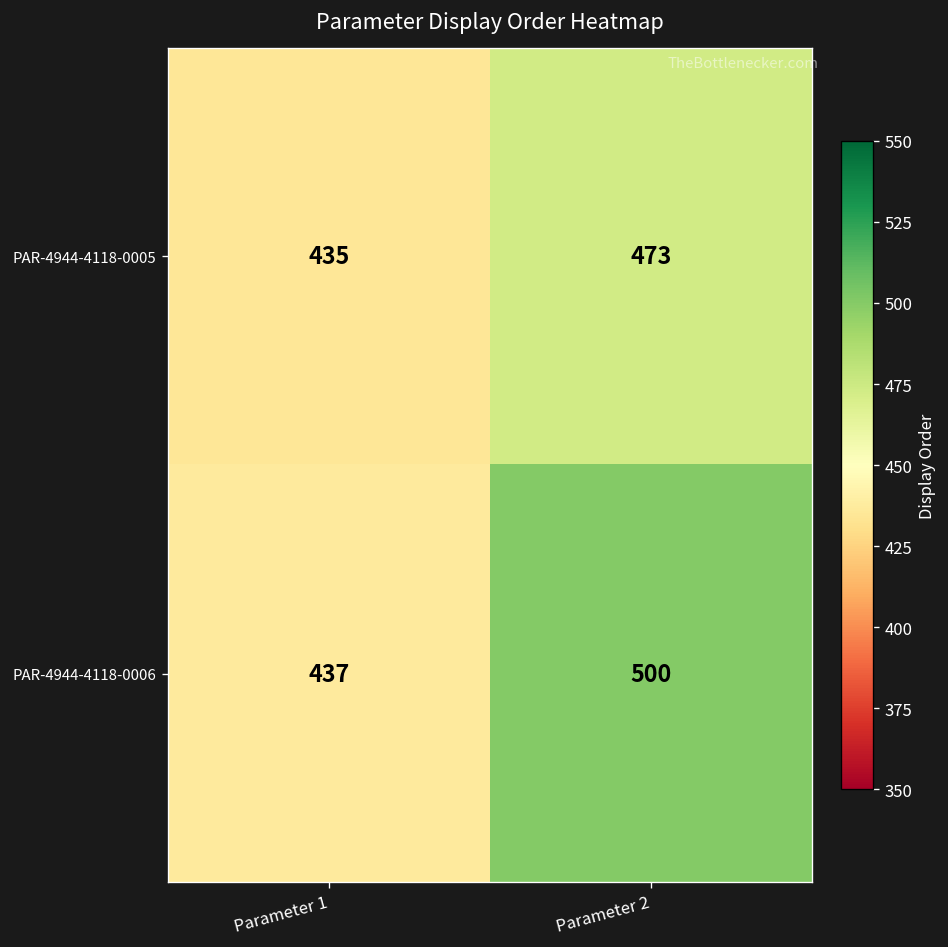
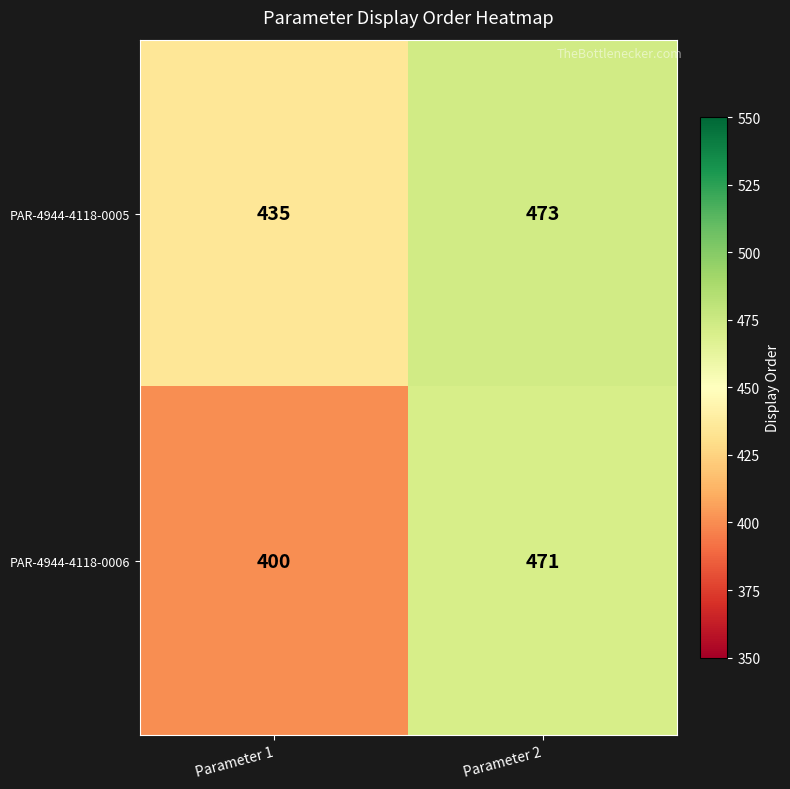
PAR-4944-4118-0006, Parameter 1: 437 -> 400
PAR-4944-4118-0006, Parameter 2: 500 -> 471
